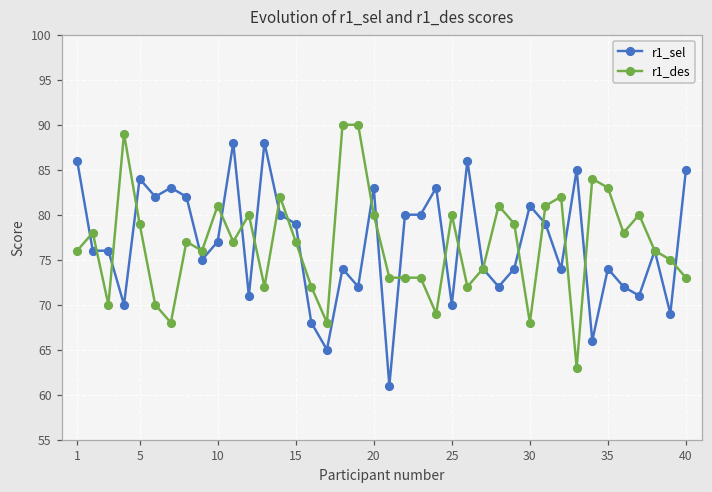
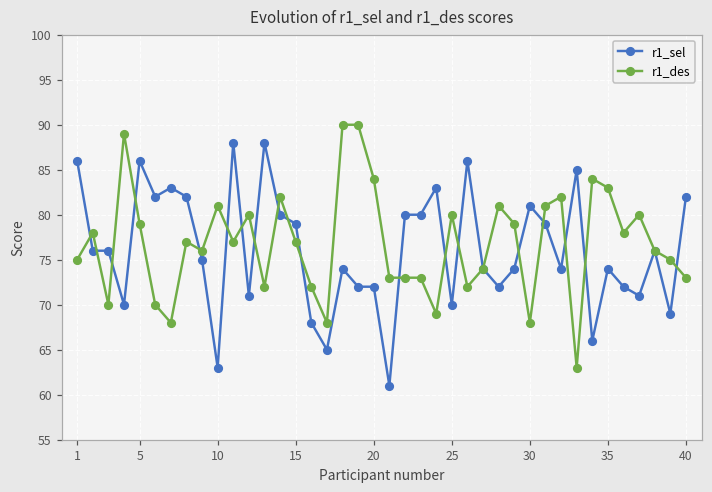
r1_des, 1: 76 -> 75
r1_sel, 5: 84 -> 86
r1_sel, 10: 77 -> 63
r1_sel, 20: 83 -> 72
r1_des, 20: 80 -> 84
r1_sel, 40: 85 -> 82
